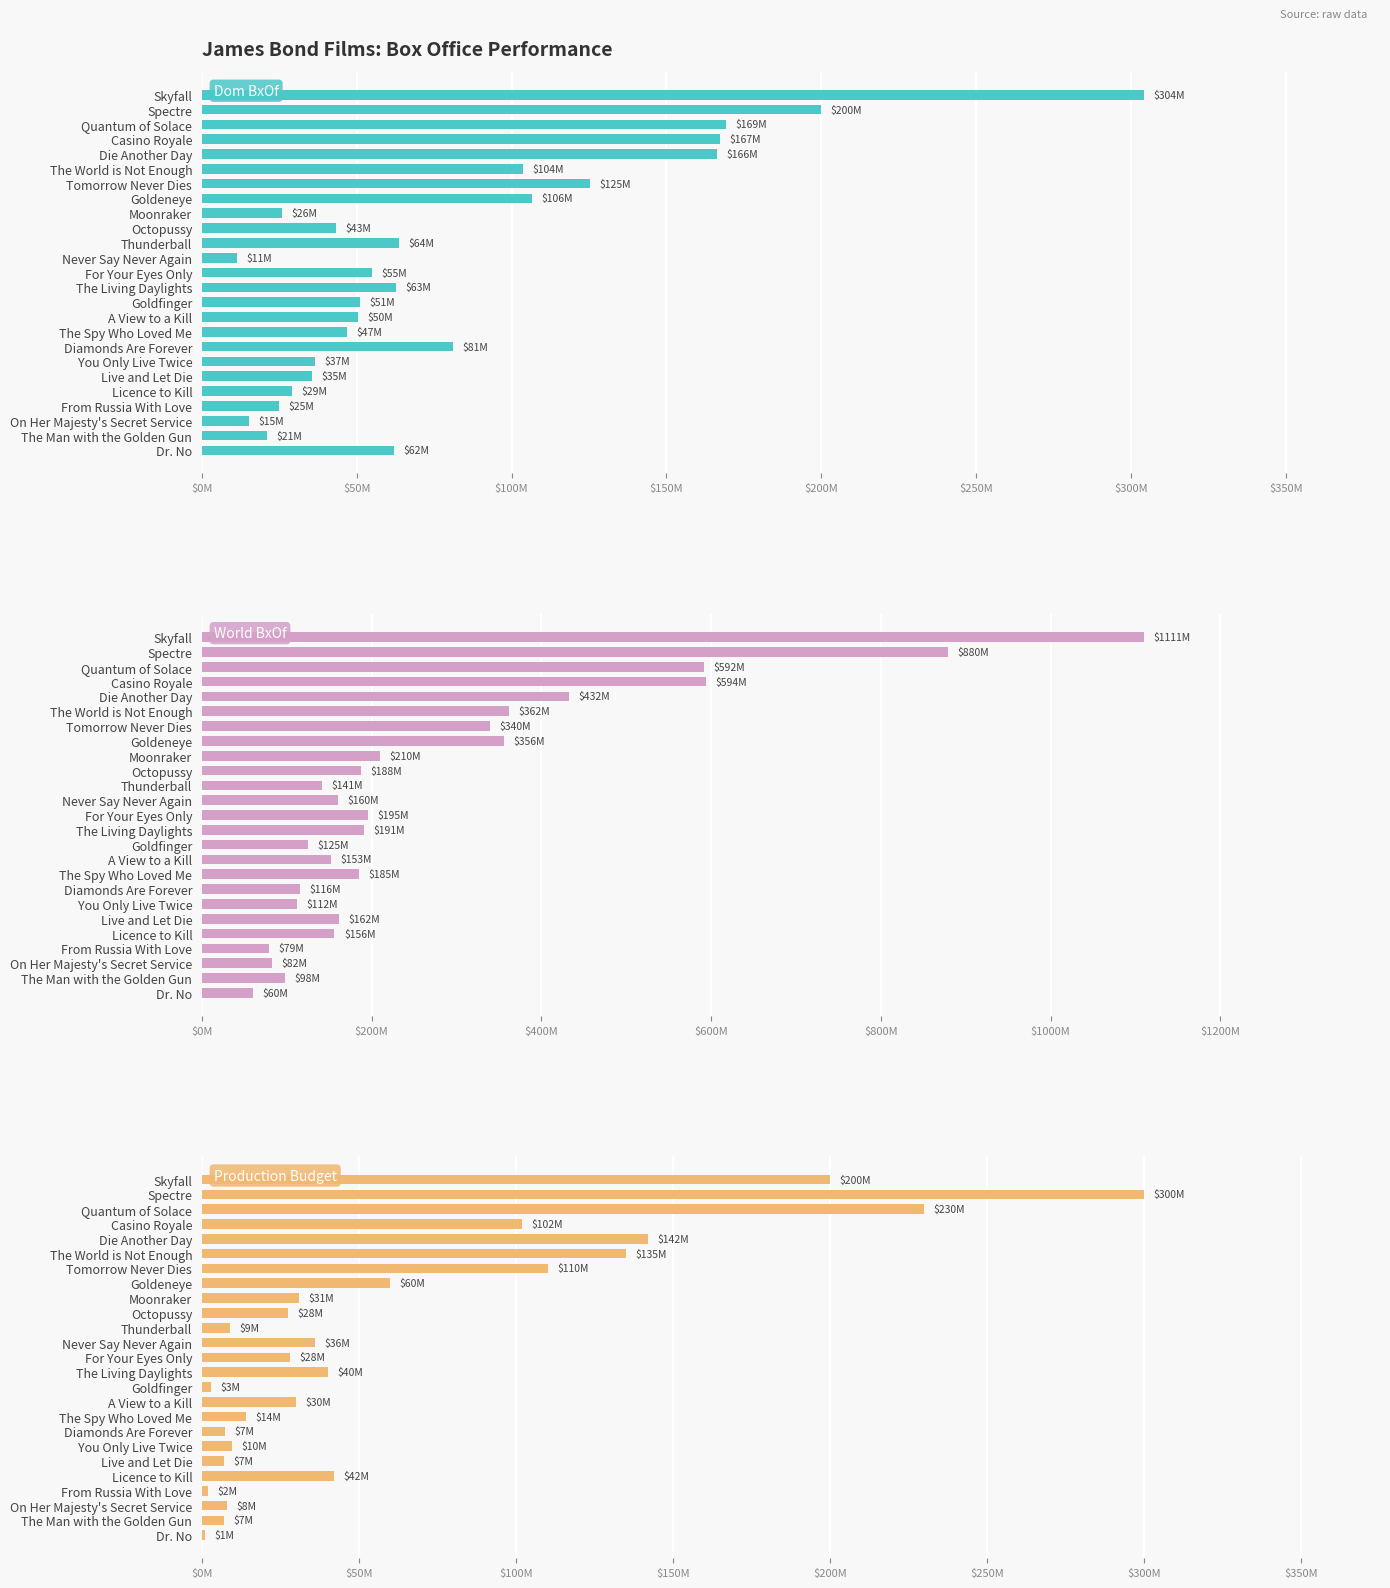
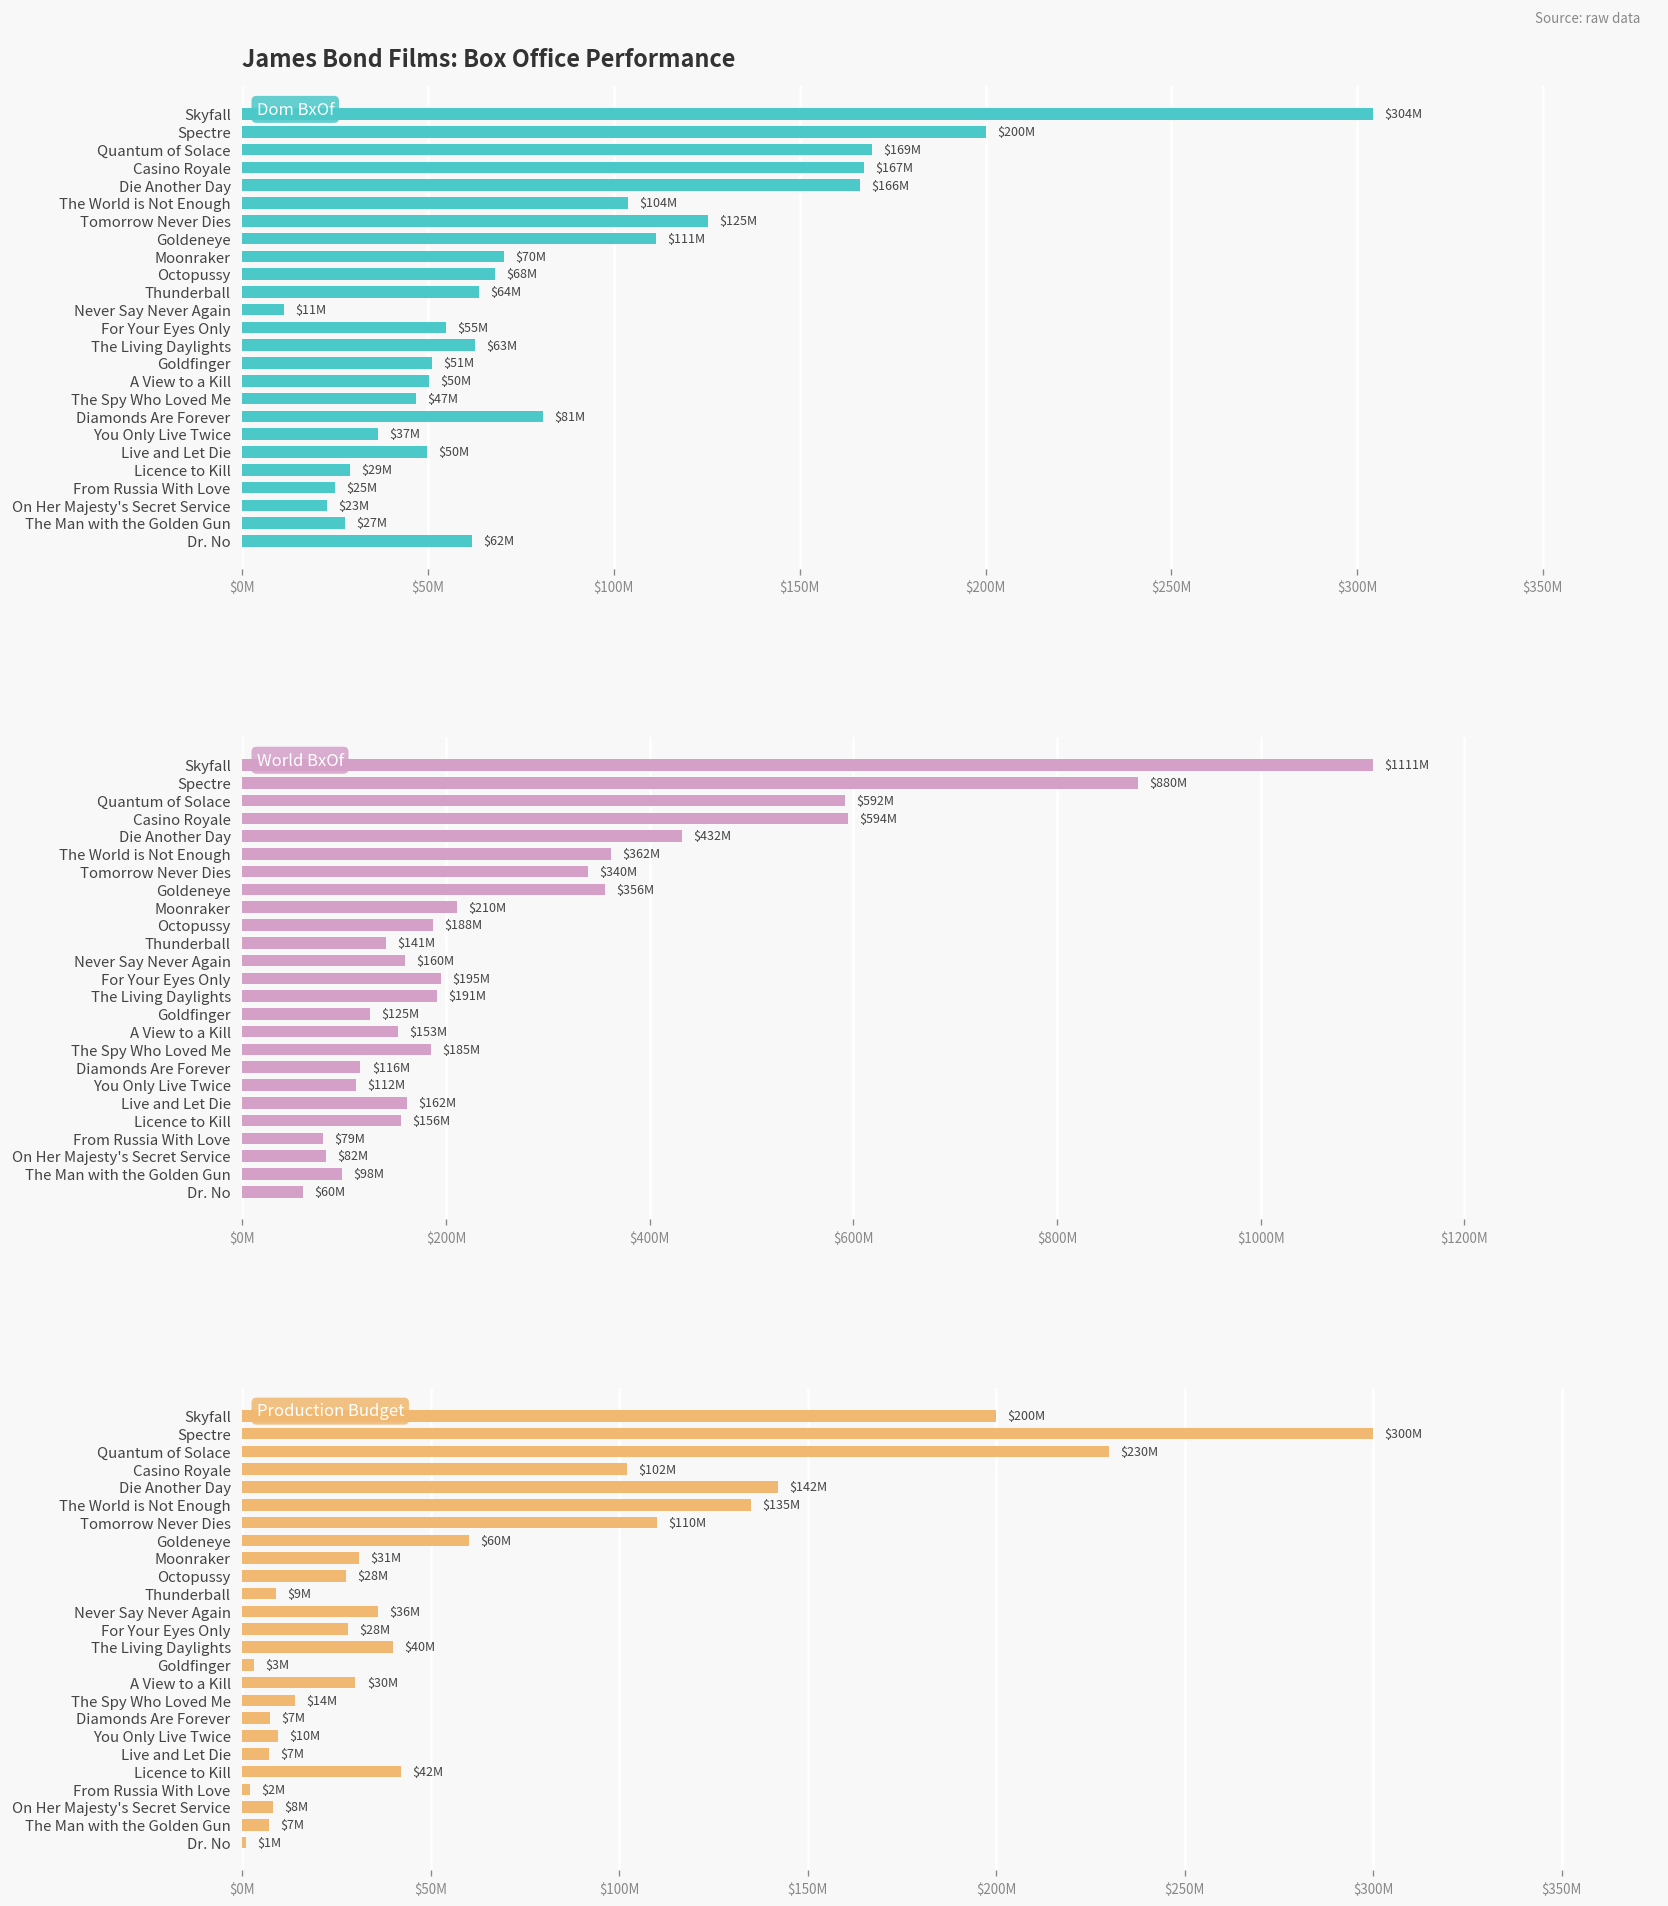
James Bond Films: Box Office Performance, Goldeneye: $106M -> $111M
James Bond Films: Box Office Performance, Moonraker: $26M -> $70M
James Bond Films: Box Office Performance, Octopussy: $43M -> $68M
James Bond Films: Box Office Performance, Live and Let Die: $35M -> $50M
James Bond Films: Box Office Performance, On Her Majesty's Secret Service: $15M -> $23M
James Bond Films: Box Office Performance, The Man with the Golden Gun: $21M -> $27M
